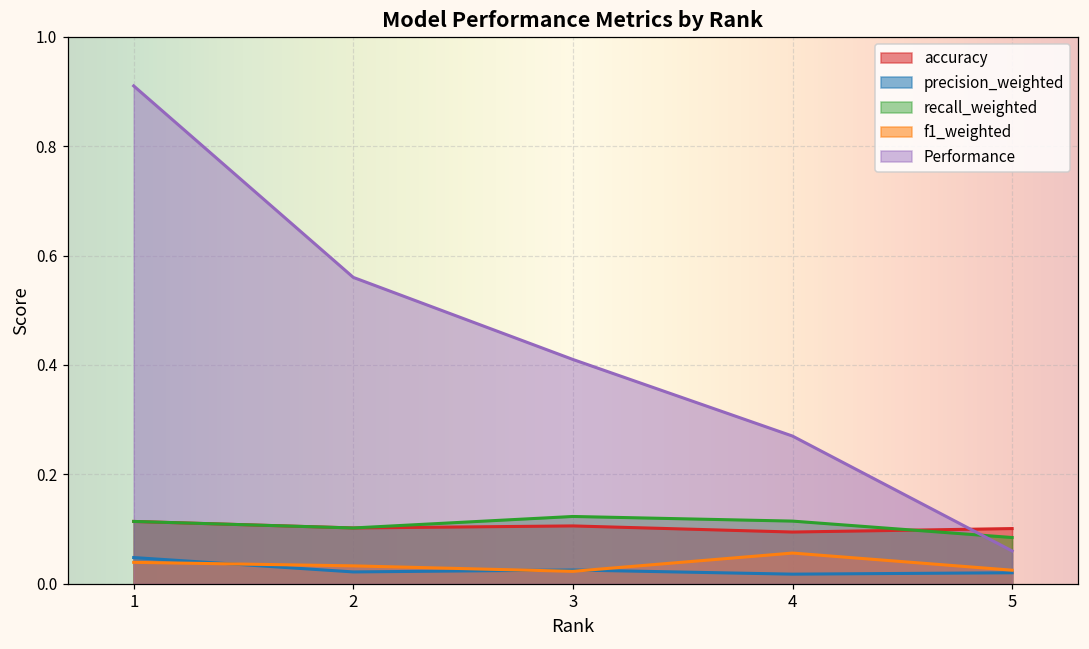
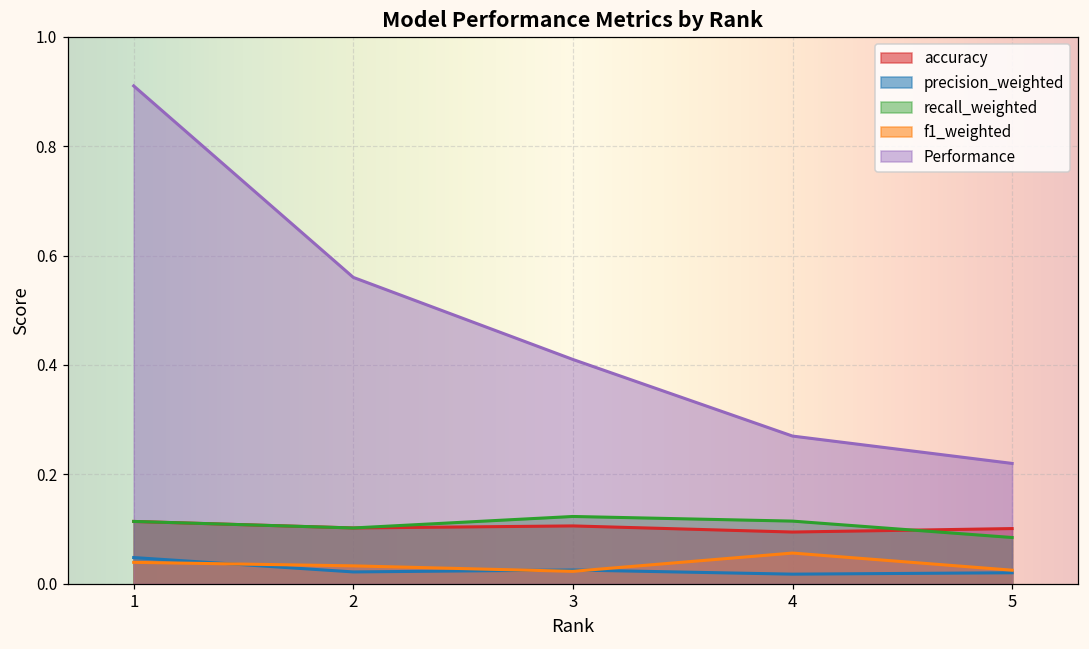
Performance, 5: 0.06 -> 0.22
